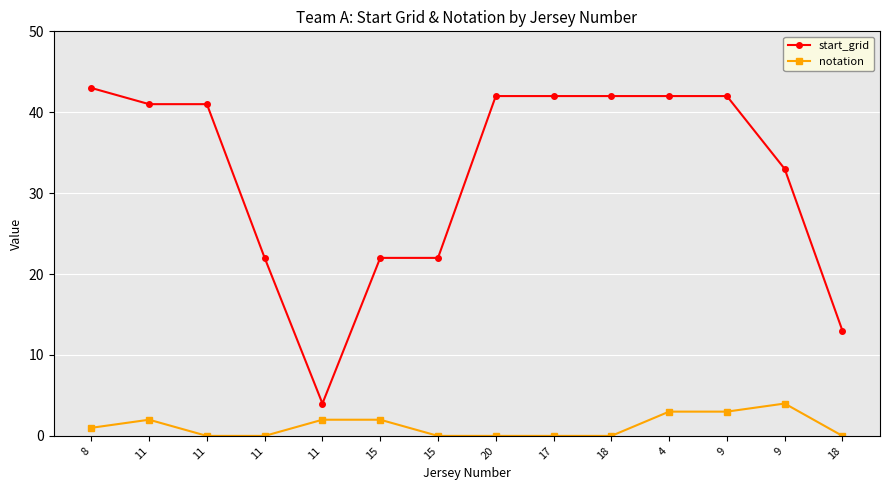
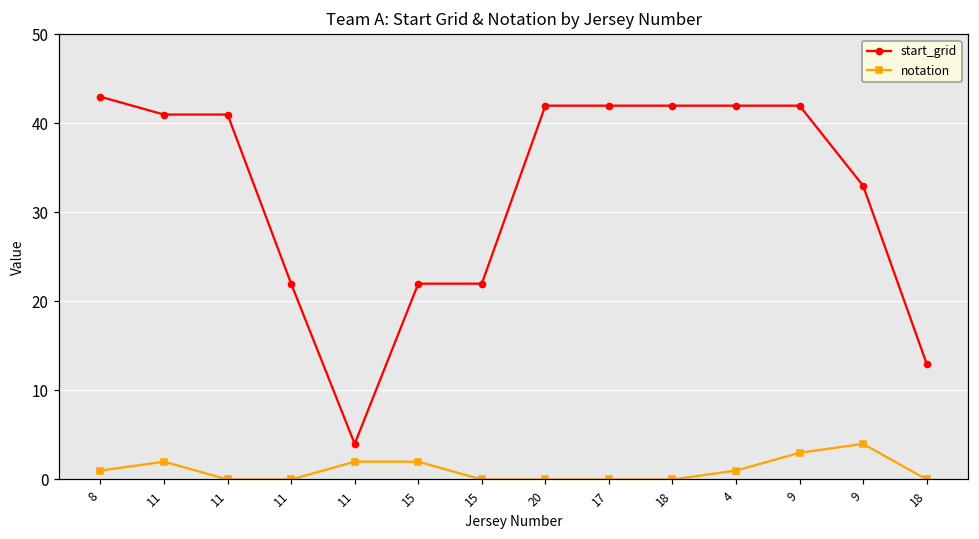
notation, 4: 3 -> 1
